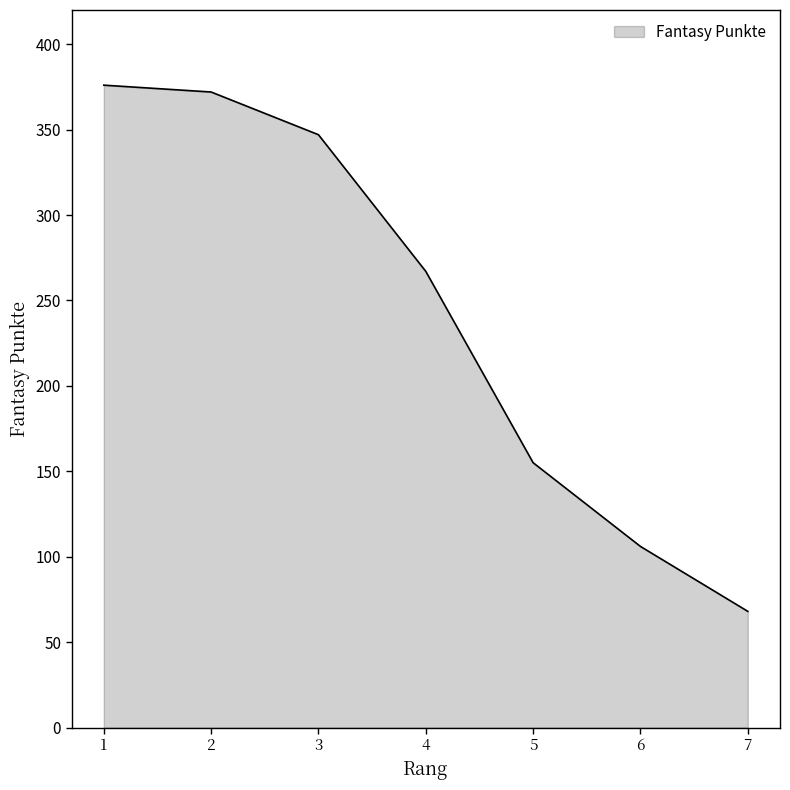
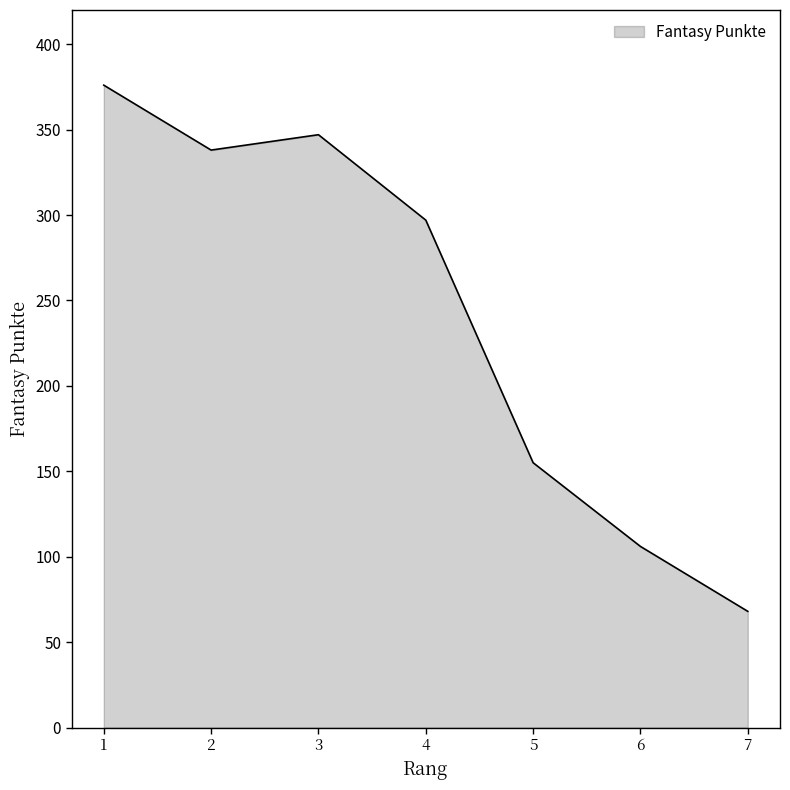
2: 372 -> 338
4: 267 -> 297
